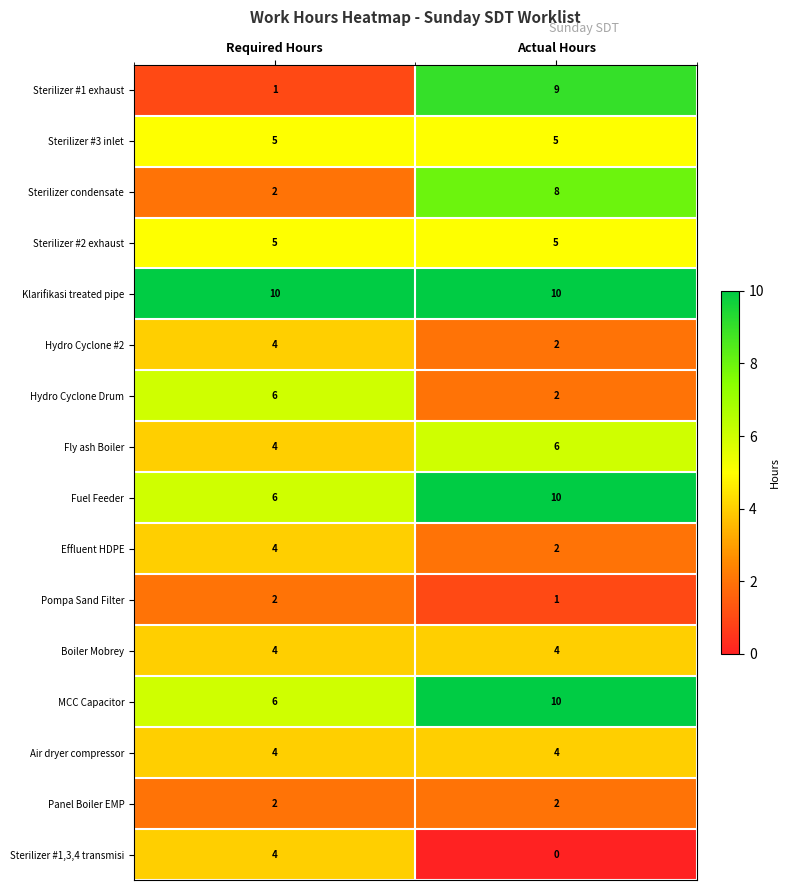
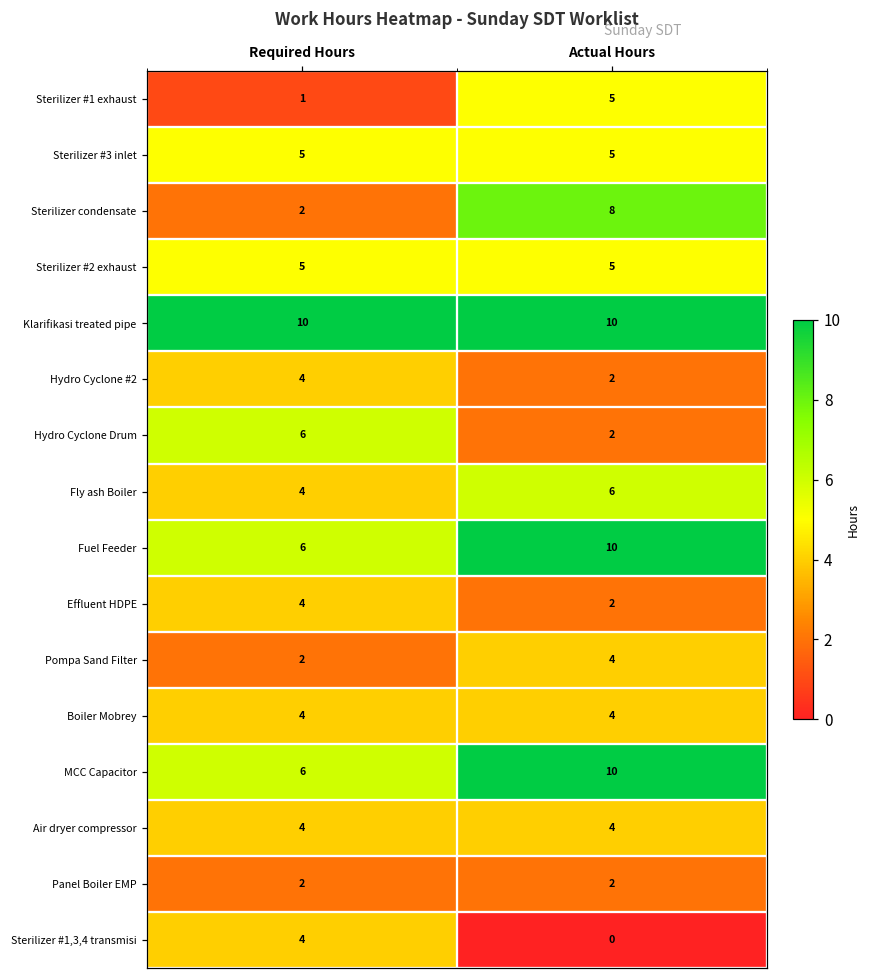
Sterilizer #1 exhaust, Actual Hours: 9 -> 5
Pompa Sand Filter, Actual Hours: 1 -> 4
